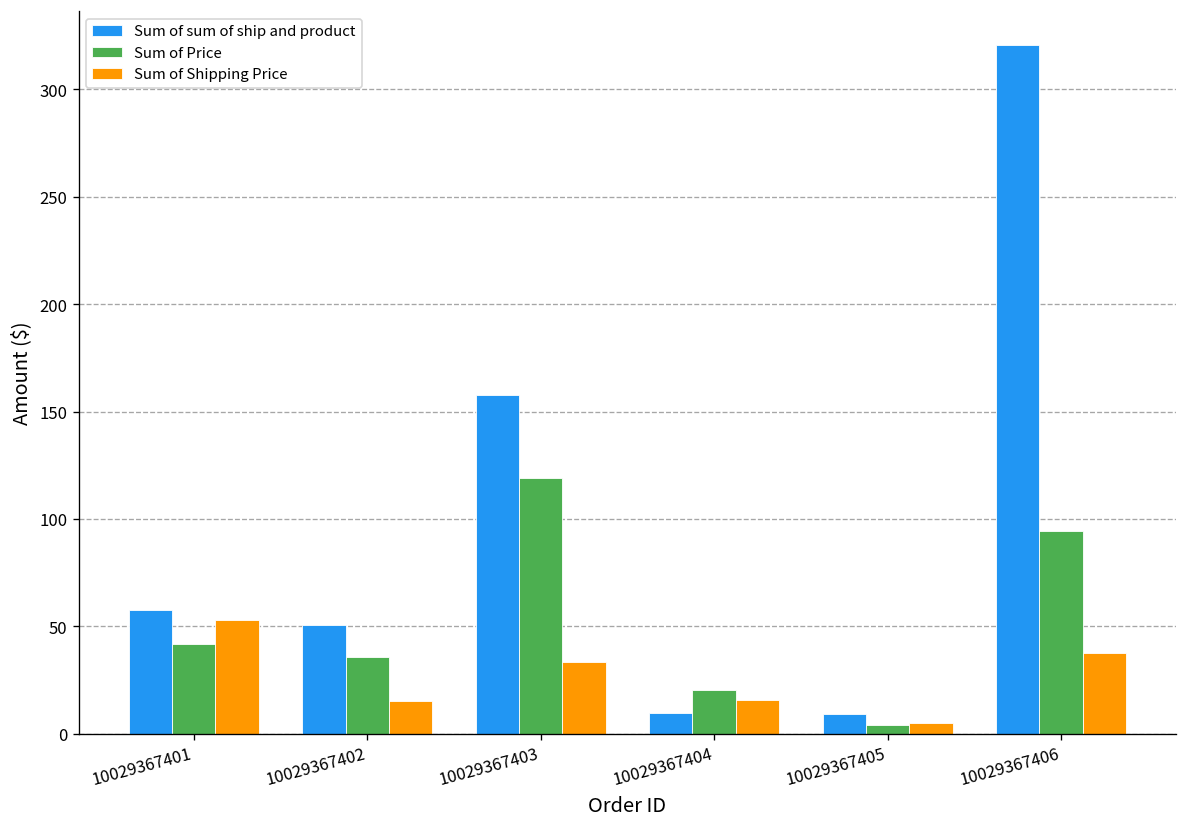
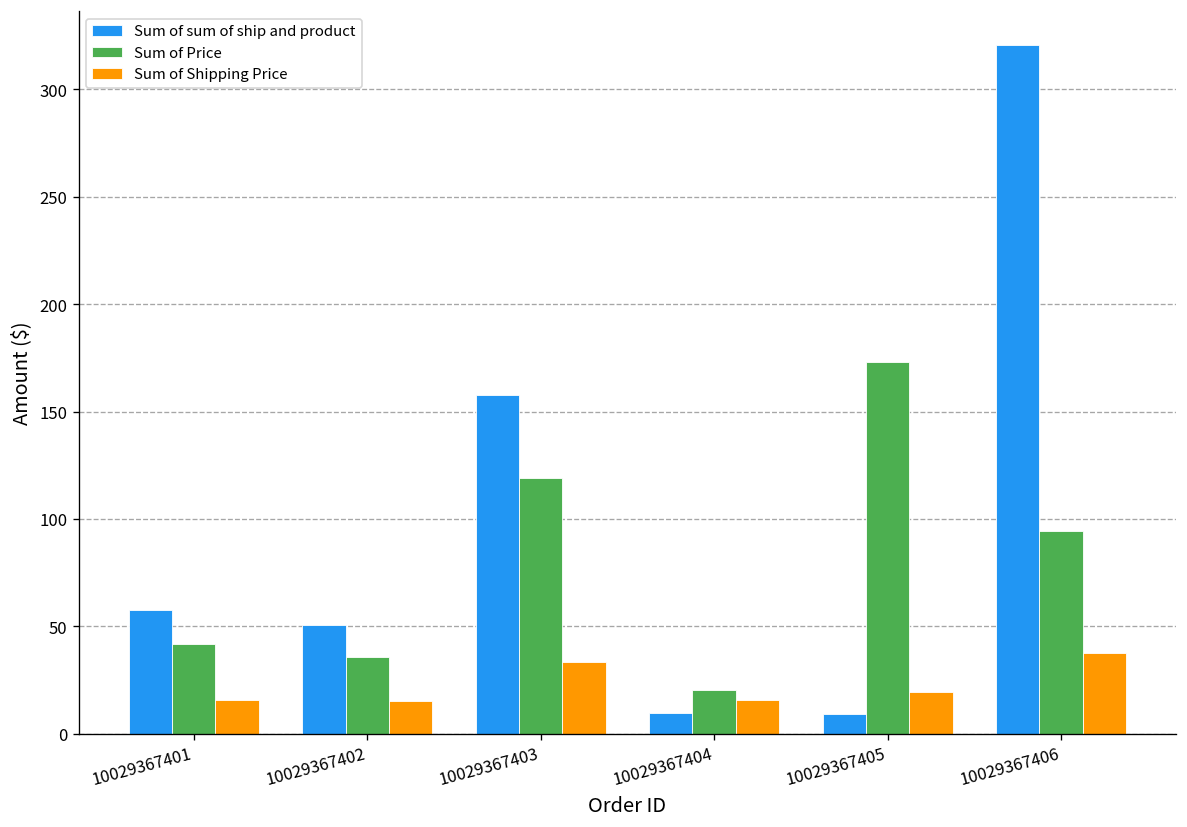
Sum of Shipping Price, 10029367401: 53 -> 16
Sum of Price, 10029367405: 4 -> 173
Sum of Shipping Price, 10029367405: 5 -> 19
